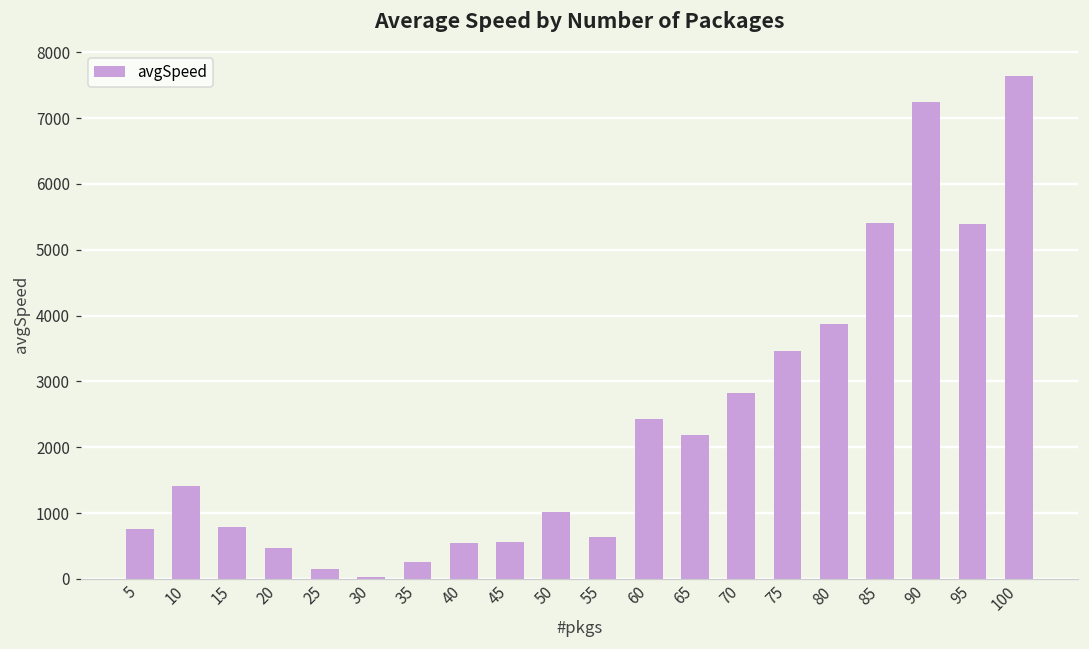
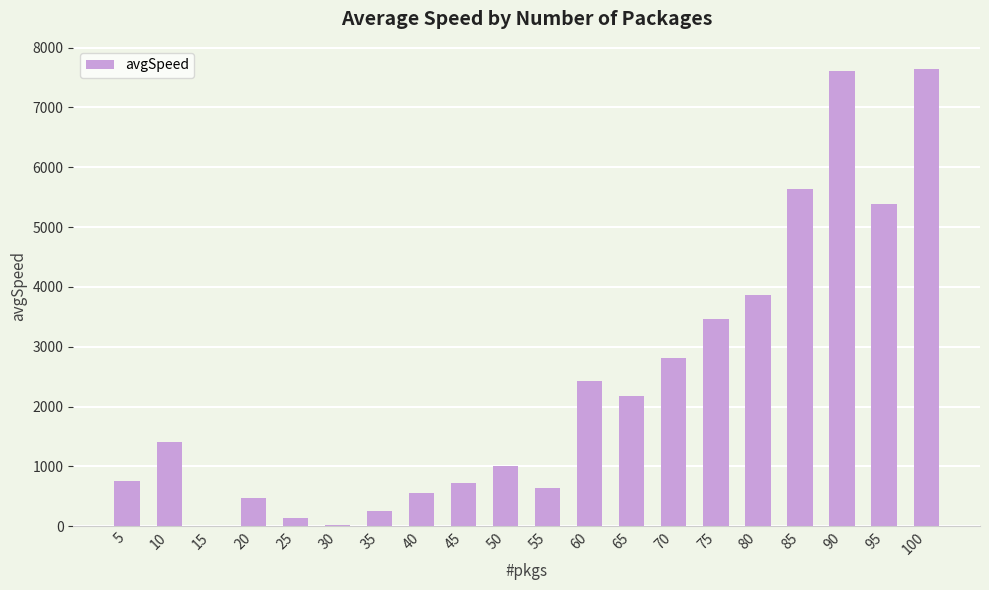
15: 800 -> 0
45: 600 -> 700
85: 5400 -> 5600
90: 7200 -> 7600
